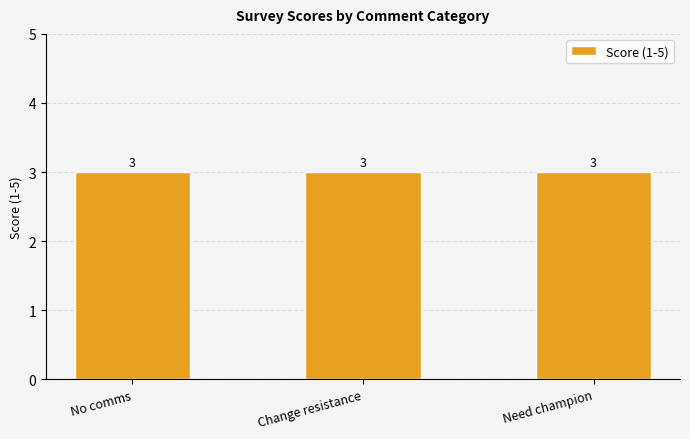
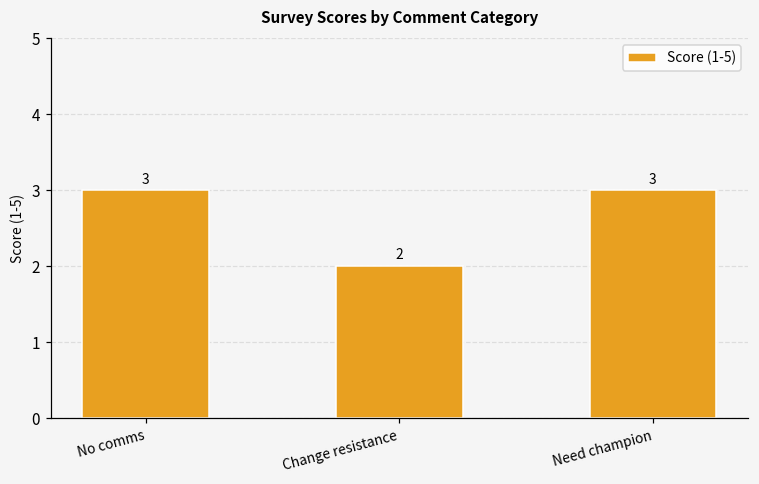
Change resistance: 3 -> 2
